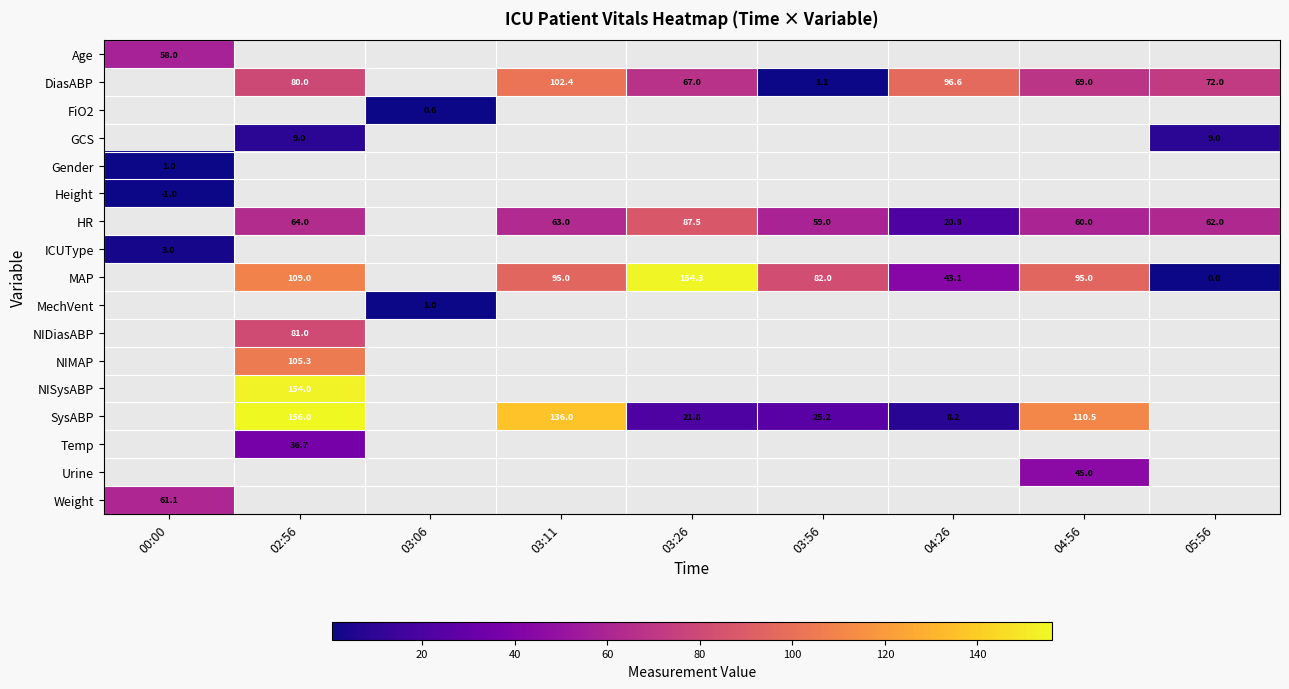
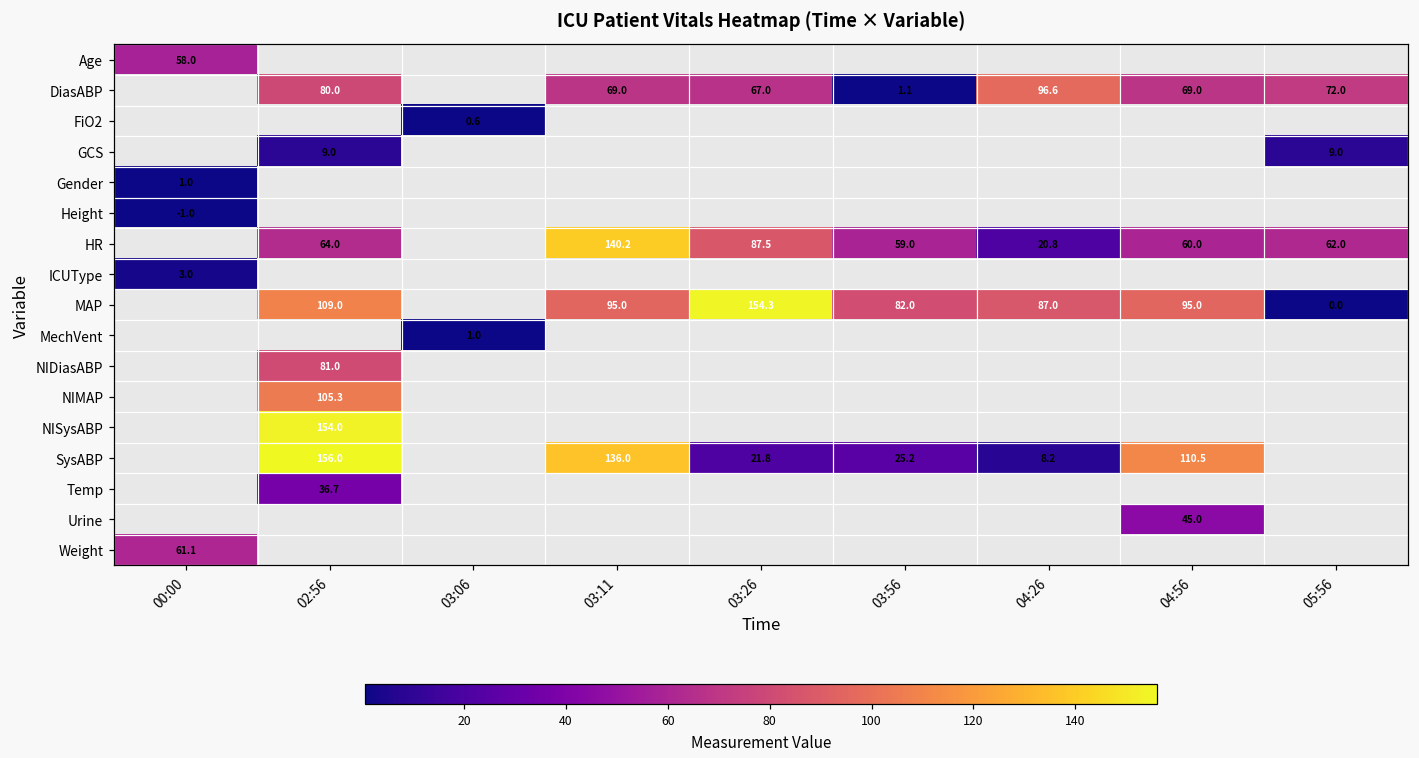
DiasABP, 03:11: 102.4 -> 69.0
HR, 03:11: 63.0 -> 140.2
MAP, 04:26: 43.1 -> 87.0
